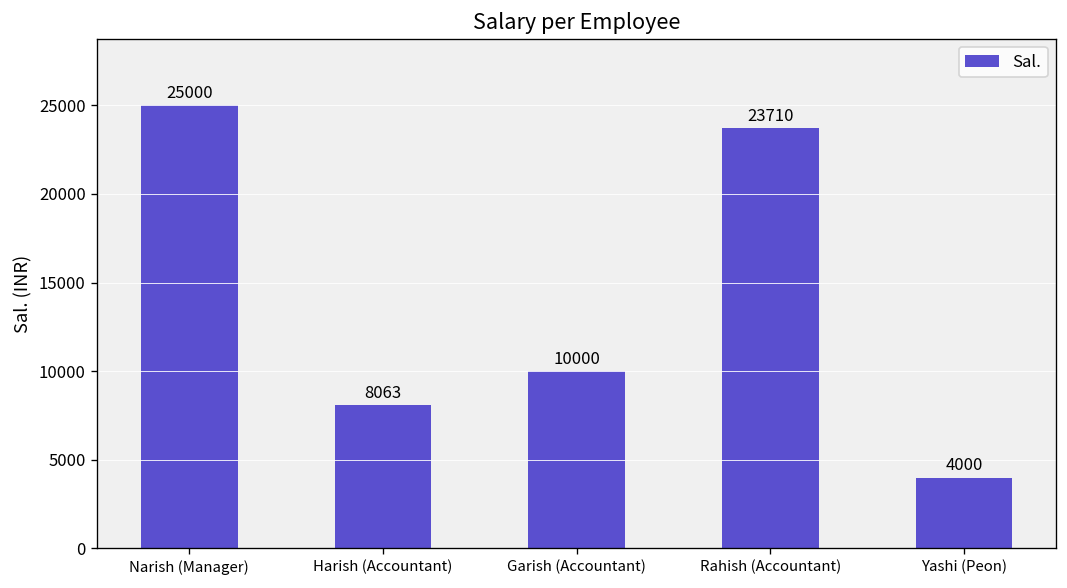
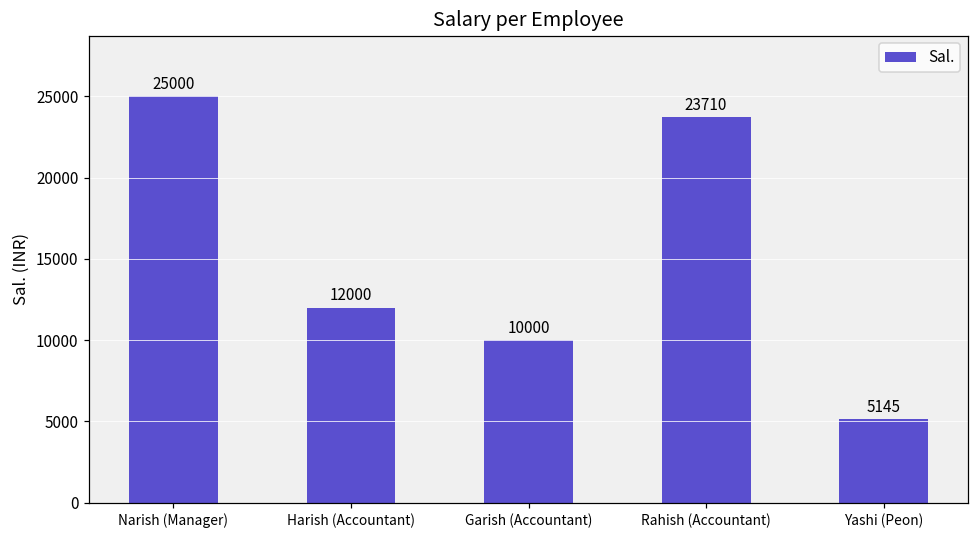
Harish (Accountant): 8063 -> 12000
Yashi (Peon): 4000 -> 5145
